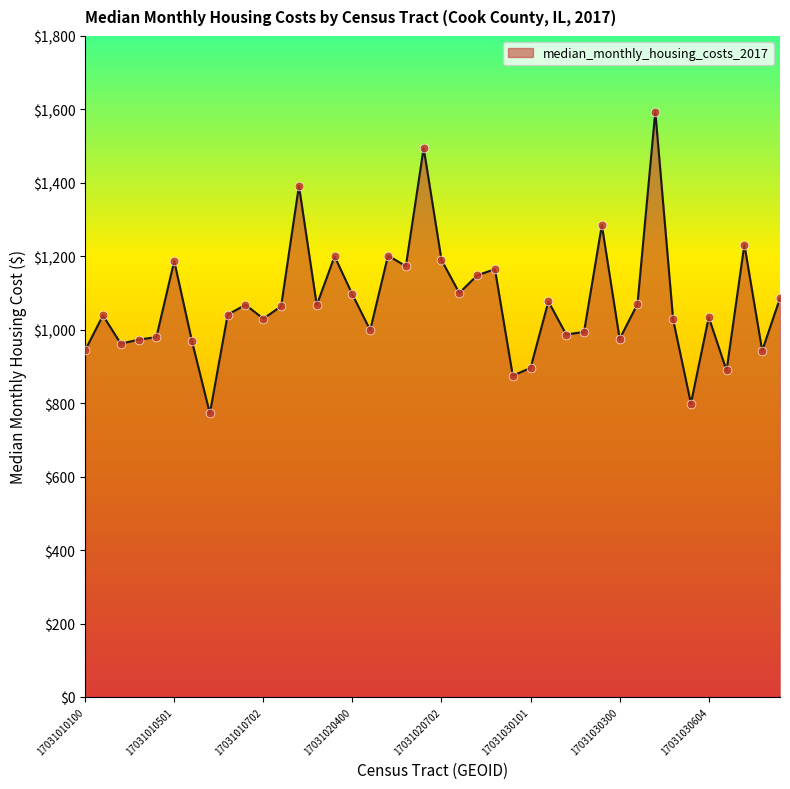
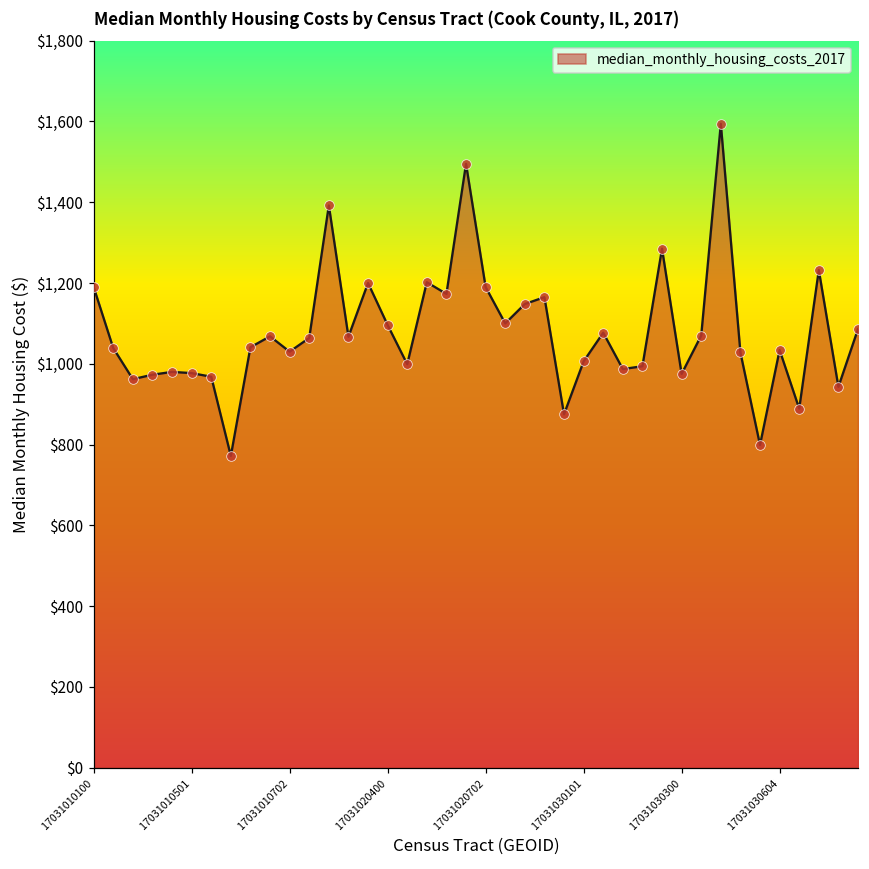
17031010100: $940 -> $1,190
17031010501: $1,190 -> $980
17031030101: $900 -> $1,010
